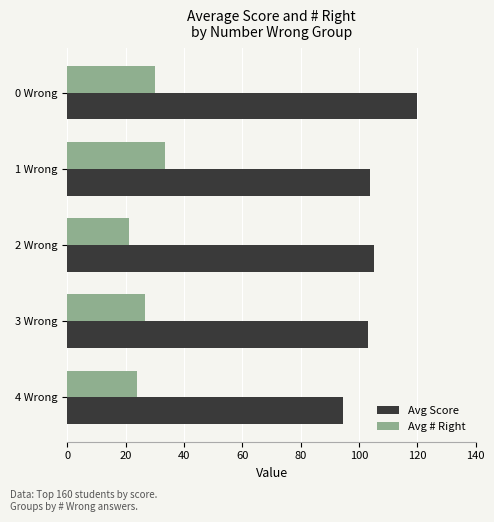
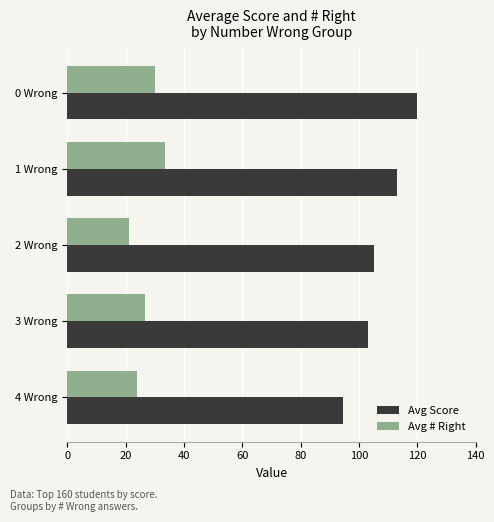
Avg Score, 1 Wrong: 104 -> 113
